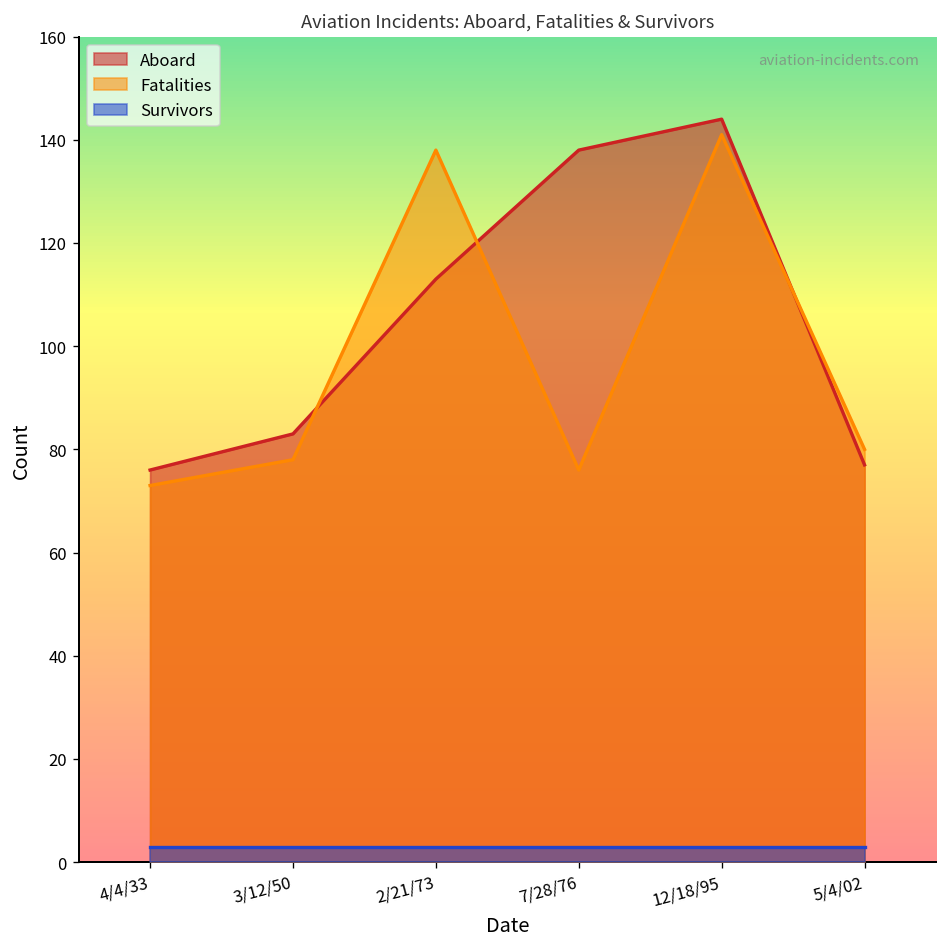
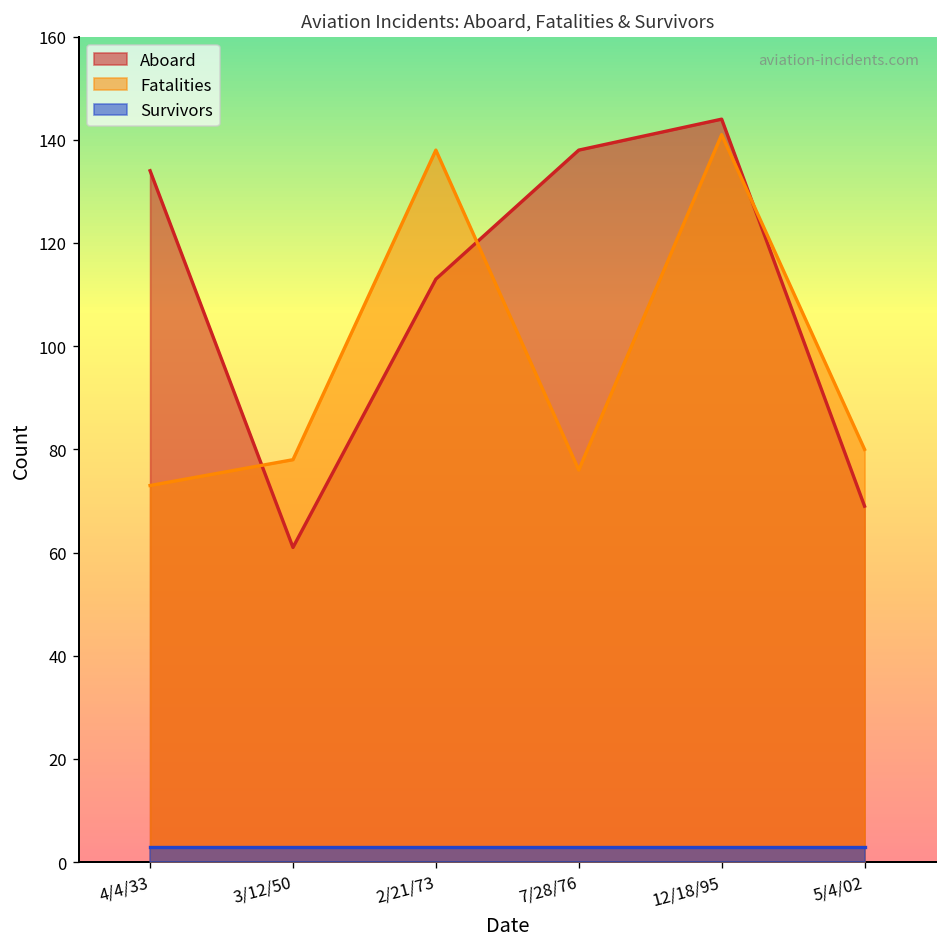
Aboard, 4/4/33: 76 -> 134
Aboard, 3/12/50: 83 -> 61
Aboard, 5/4/02: 77 -> 69
